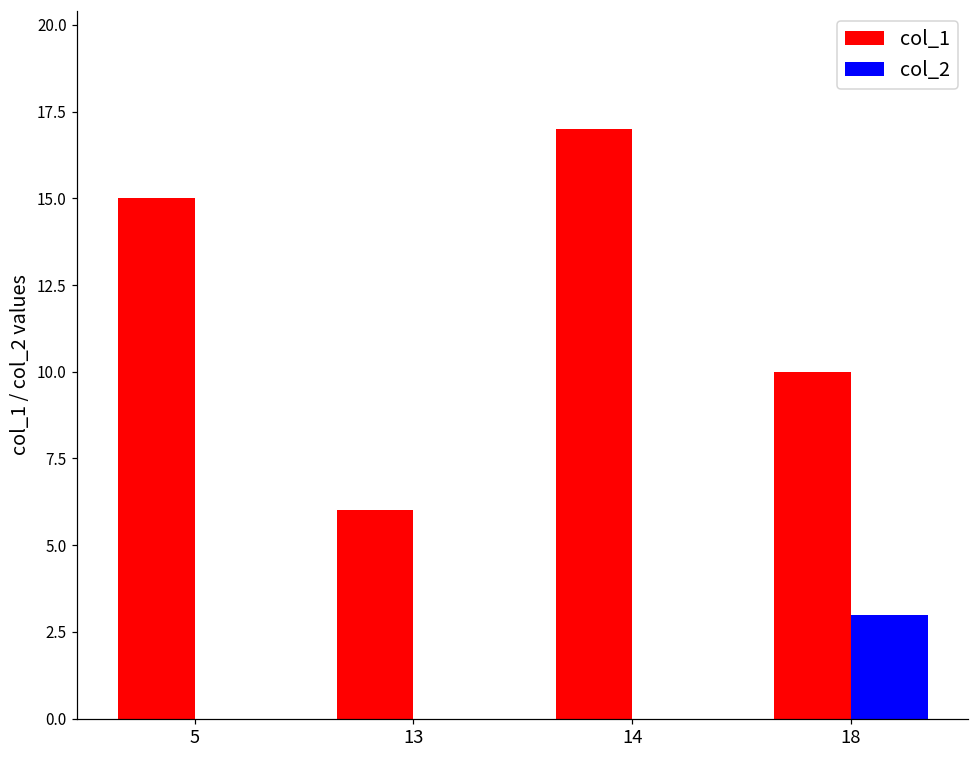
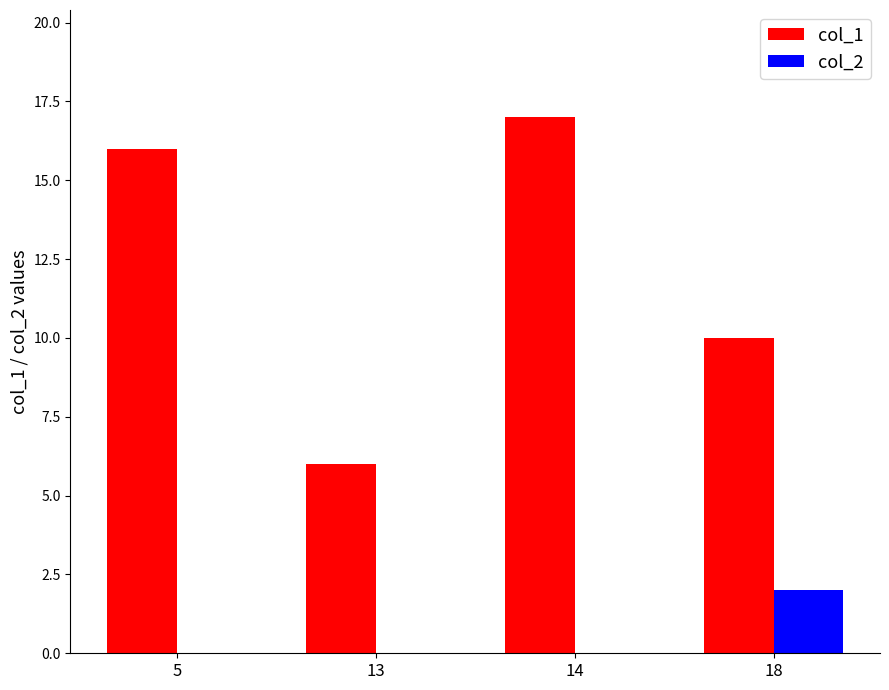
col_1, 5: 15 -> 16
col_2, 18: 3 -> 2
